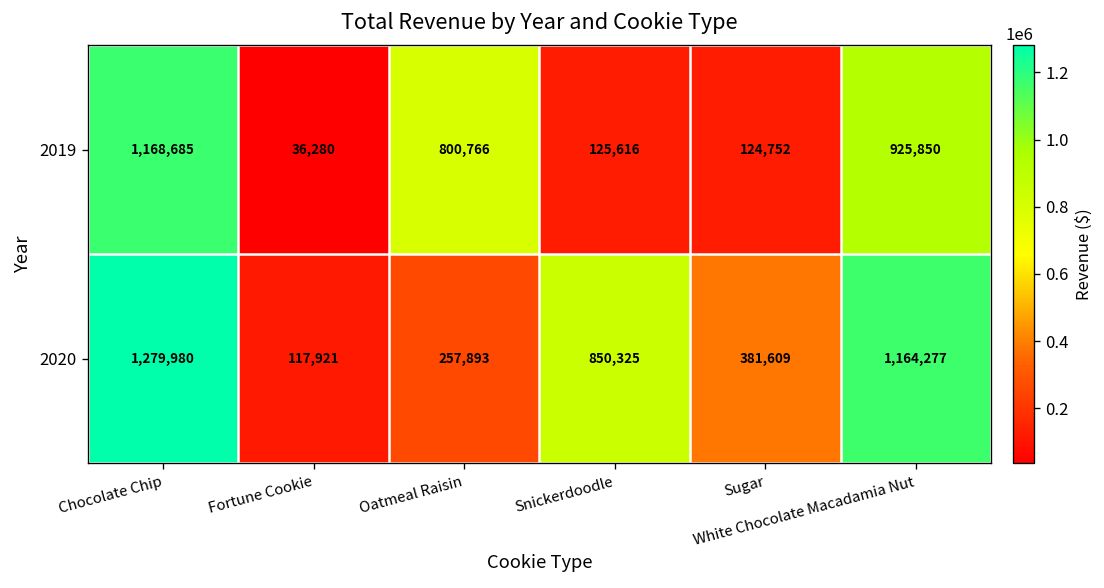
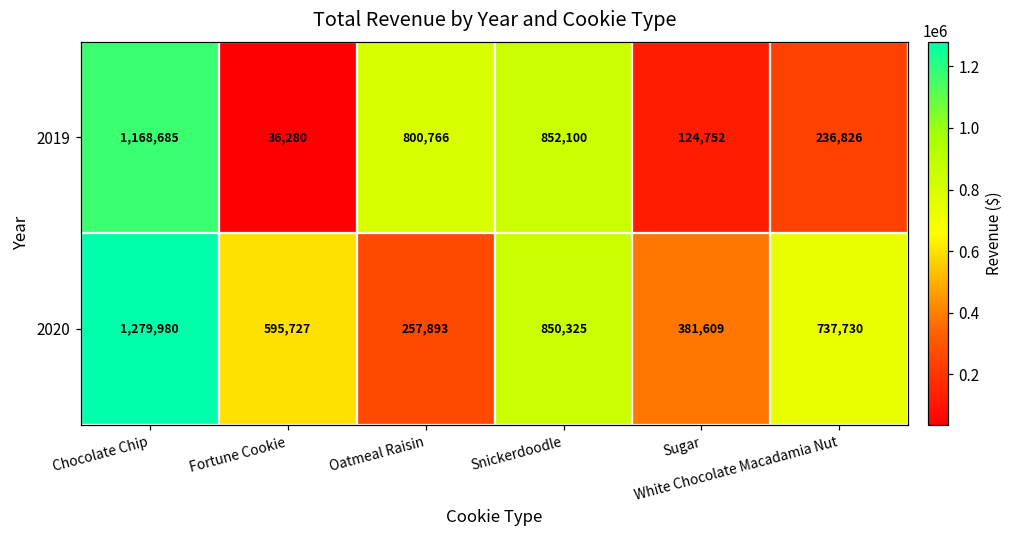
2019, Snickerdoodle: 125,616 -> 852,100
2019, White Chocolate Macadamia Nut: 925,850 -> 236,826
2020, Fortune Cookie: 117,921 -> 595,727
2020, White Chocolate Macadamia Nut: 1,164,277 -> 737,730
